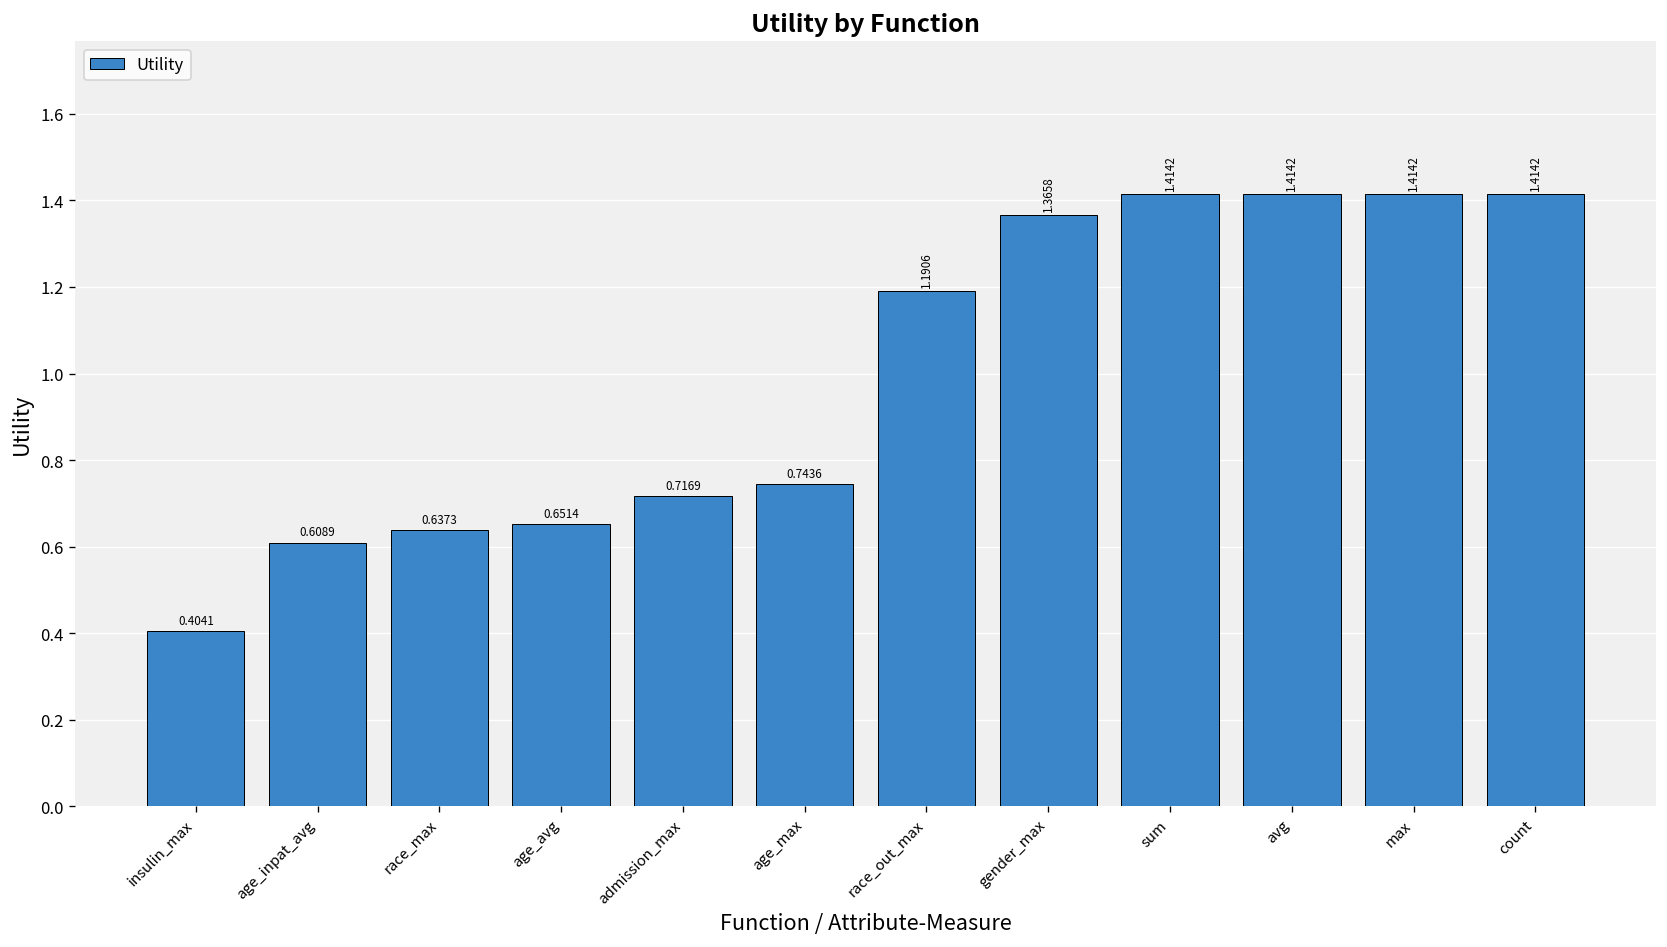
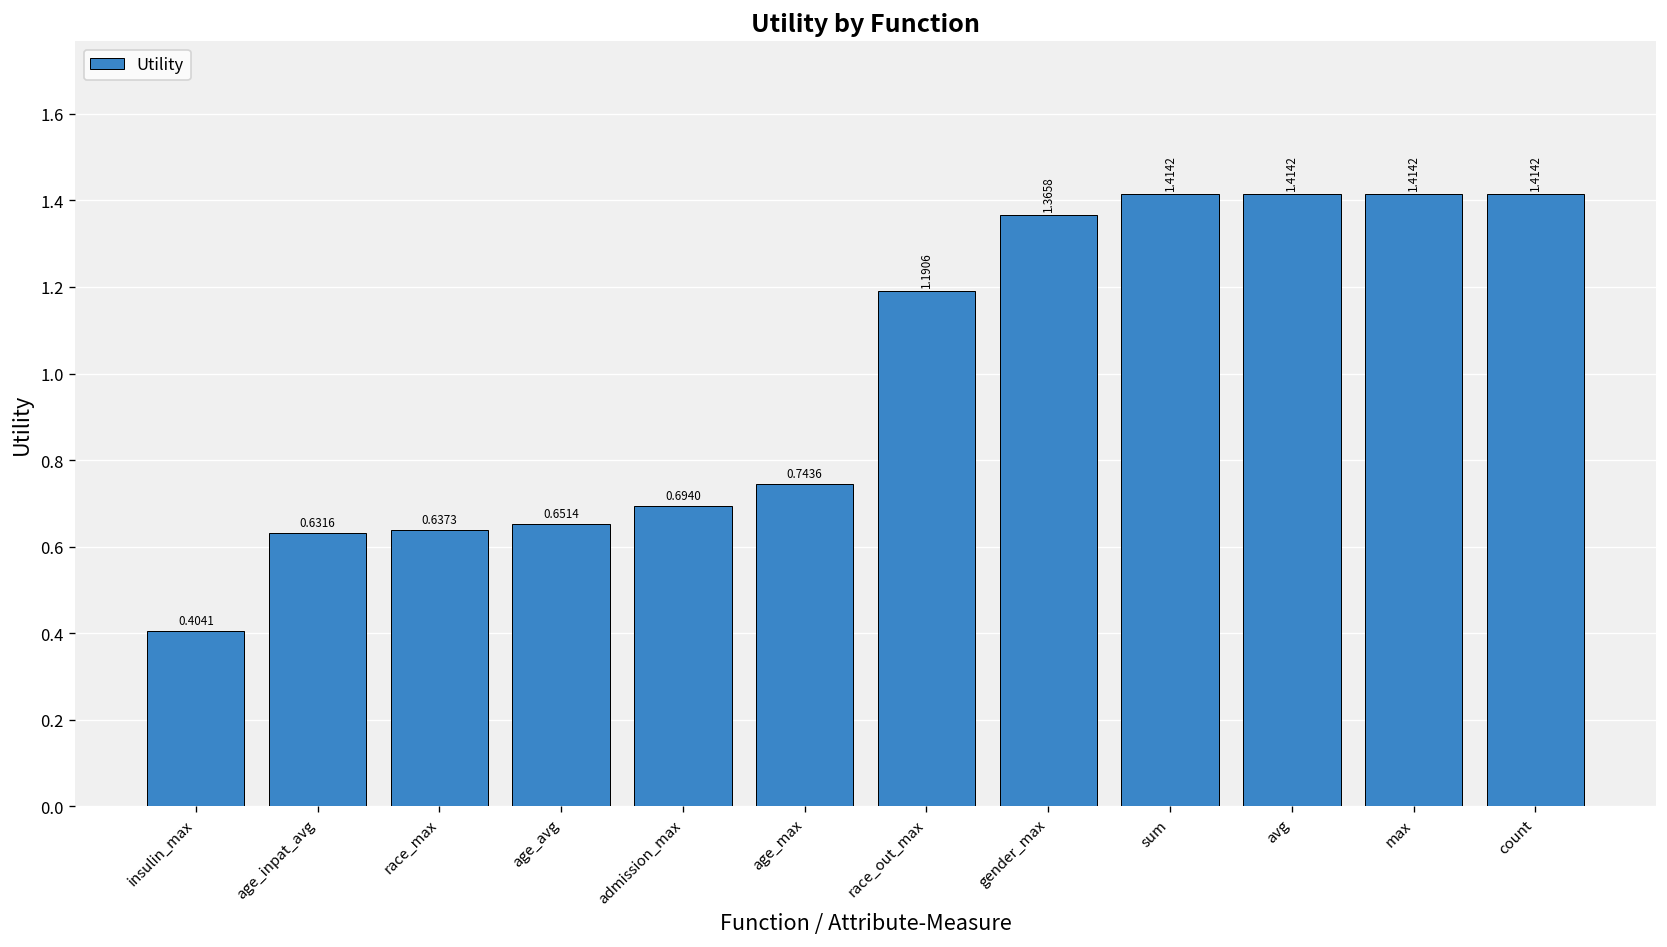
age_inpat_avg: 0.6089 -> 0.6316
admission_max: 0.7169 -> 0.6940
